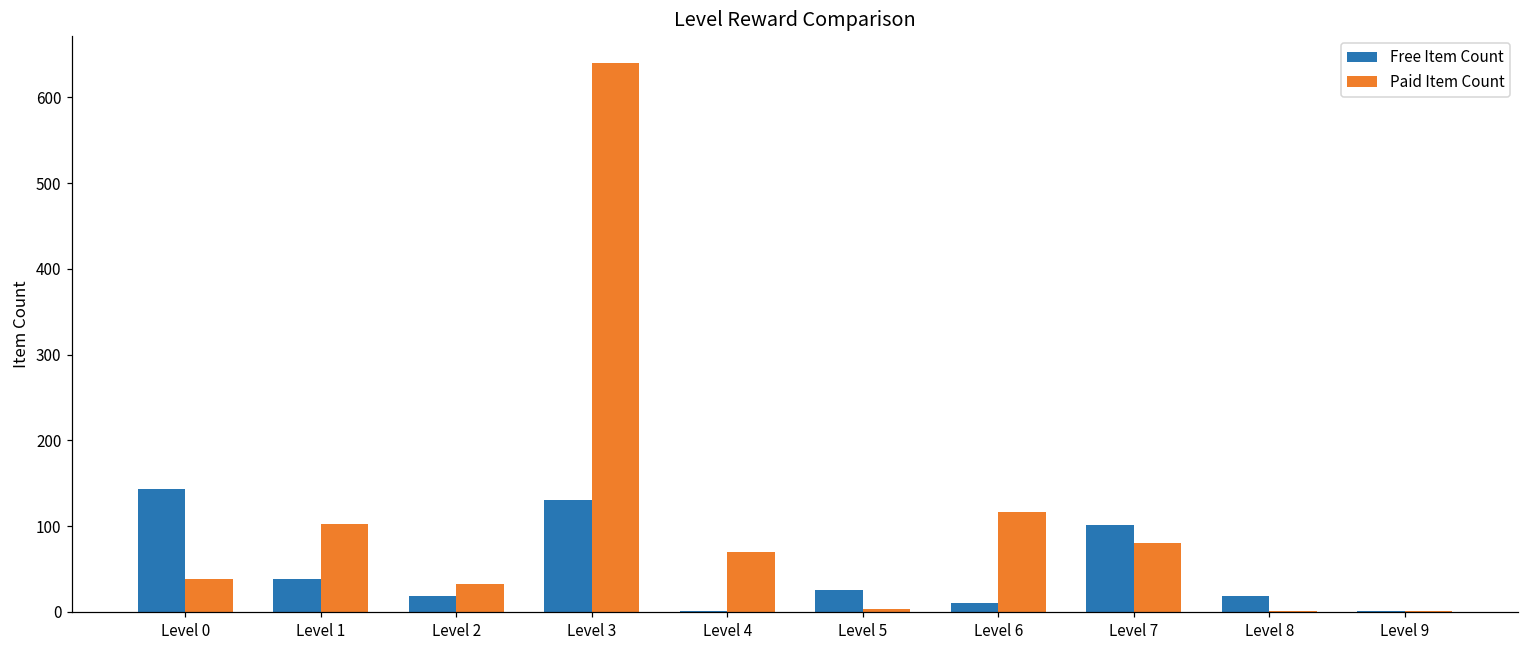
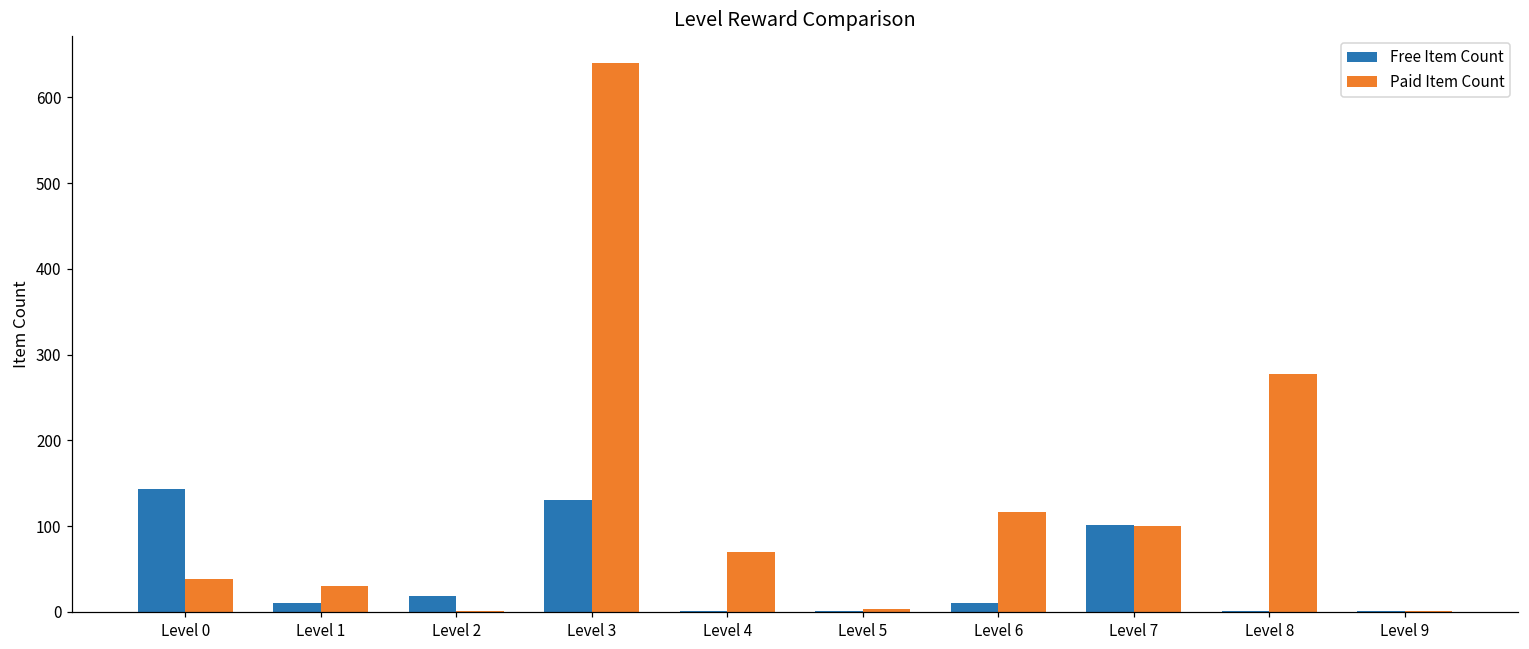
Free Item Count, Level 1: 40 -> 10
Paid Item Count, Level 1: 100 -> 30
Paid Item Count, Level 2: 30 -> 0
Free Item Count, Level 5: 30 -> 0
Paid Item Count, Level 7: 80 -> 100
Free Item Count, Level 8: 20 -> 0
Paid Item Count, Level 8: 0 -> 280
